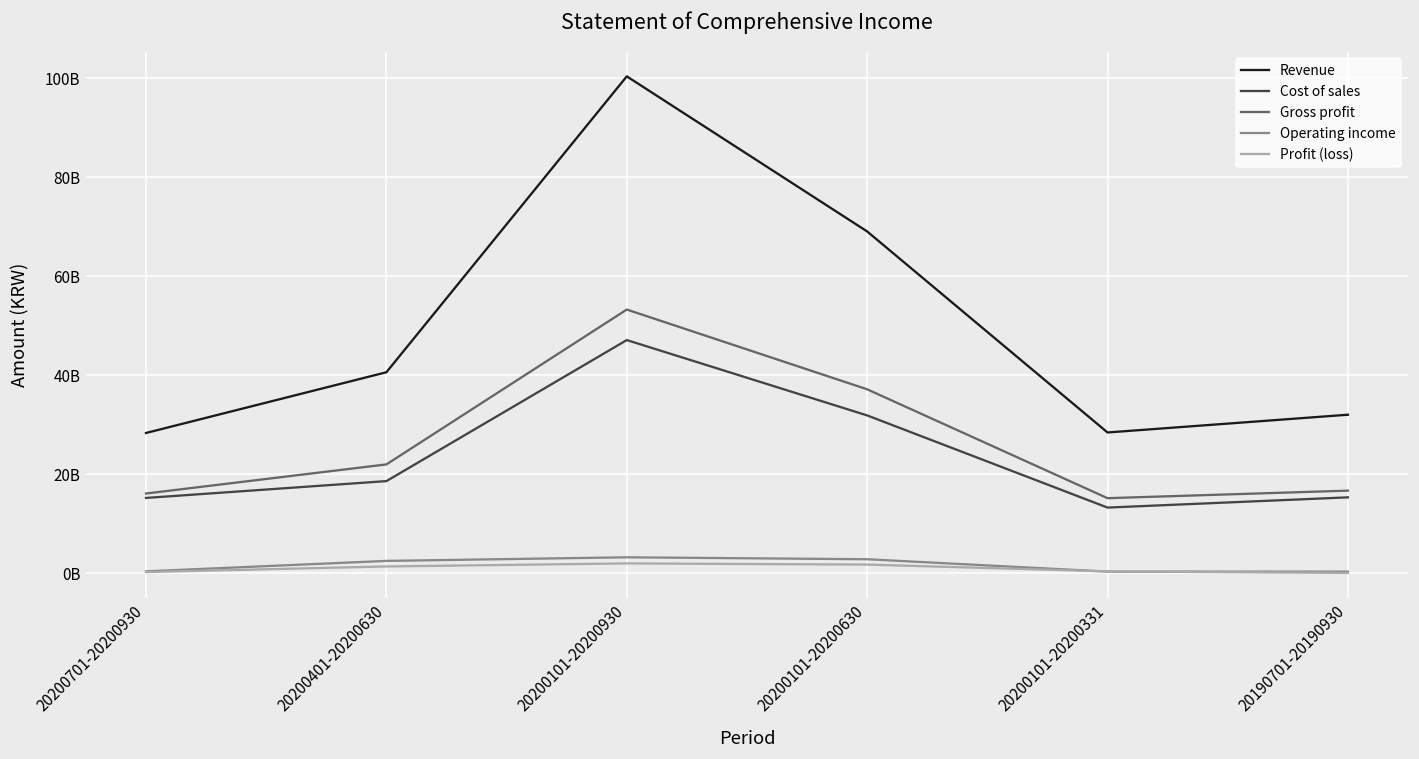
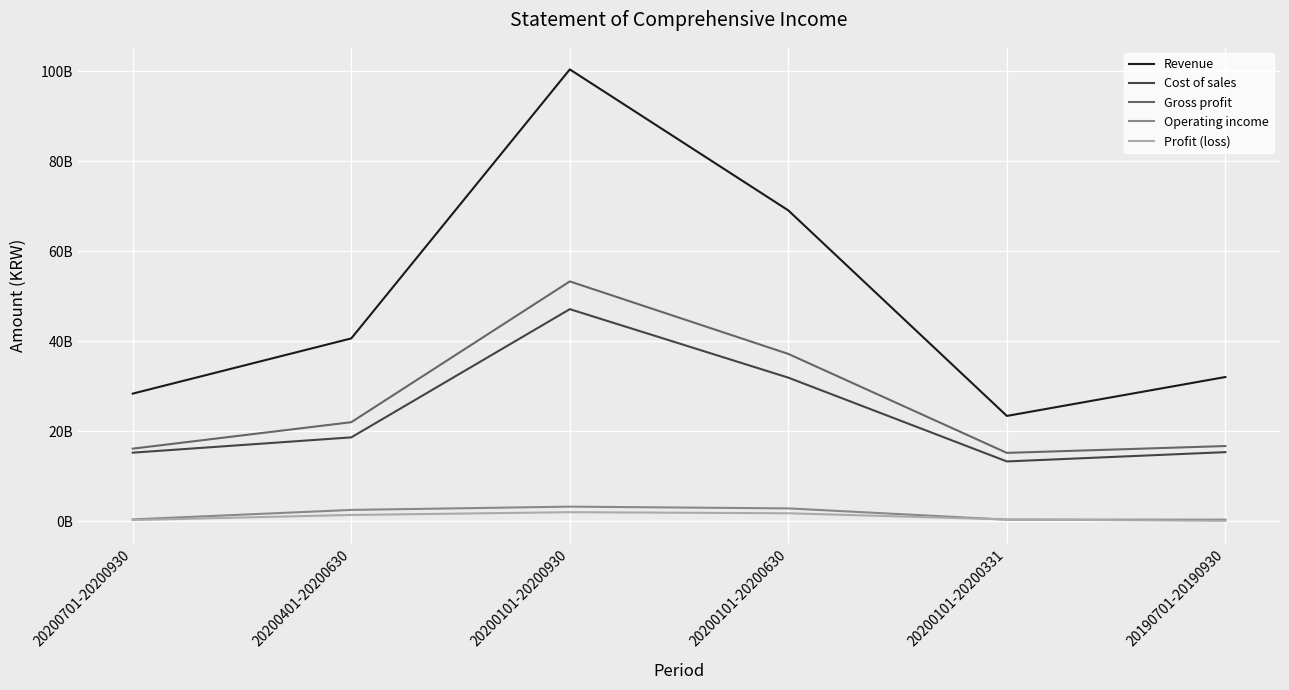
Revenue, 20200101-20200331: 28000000000 -> 23000000000
